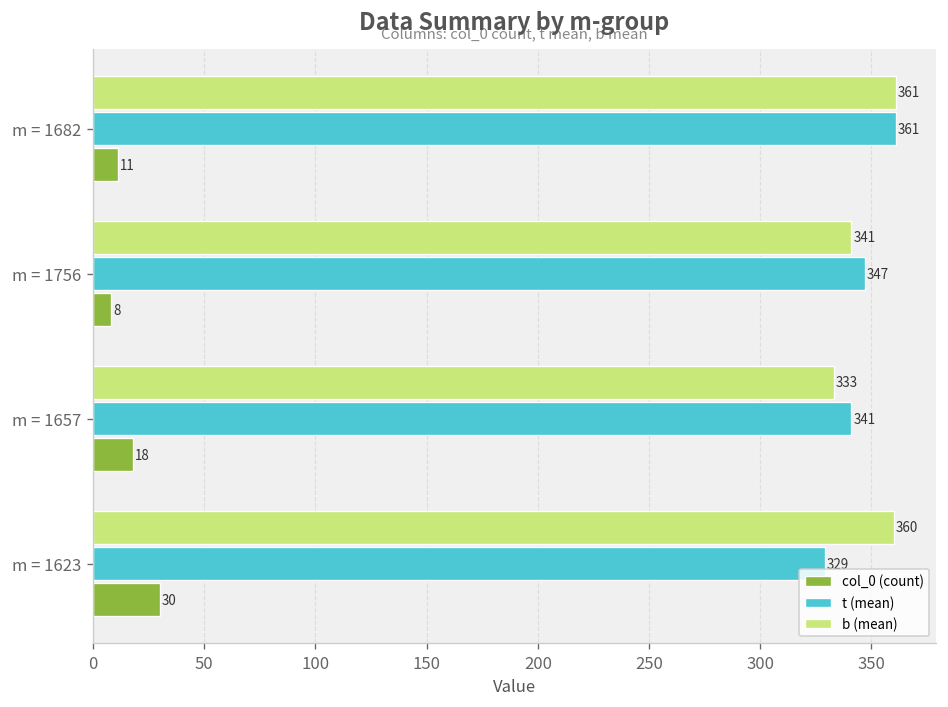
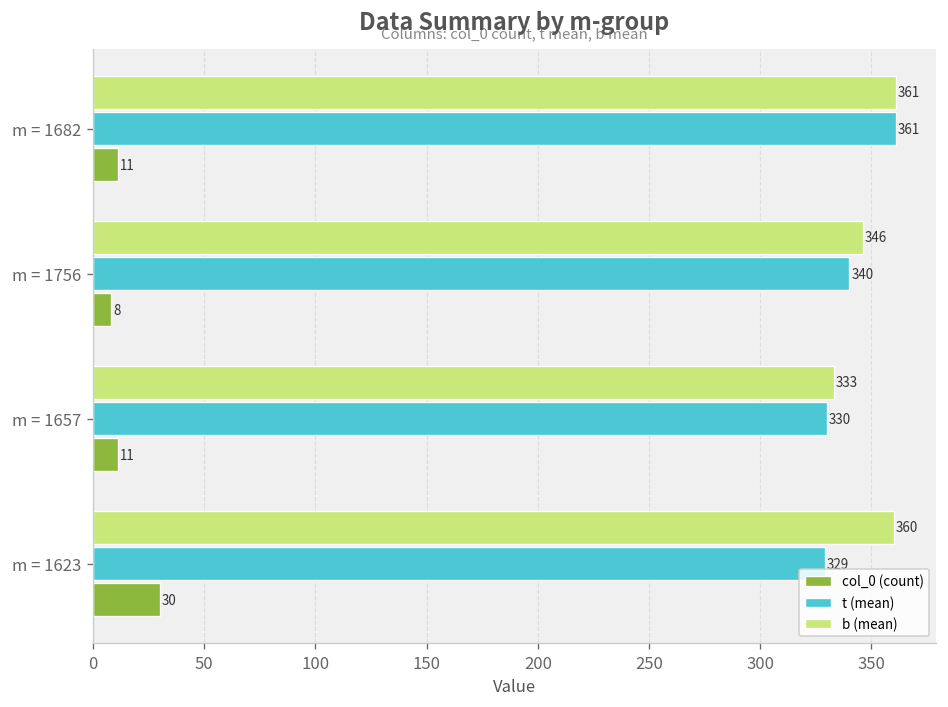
b (mean), m = 1756: 341 -> 346
t (mean), m = 1756: 347 -> 340
t (mean), m = 1657: 341 -> 330
col_0 (count), m = 1657: 18 -> 11
